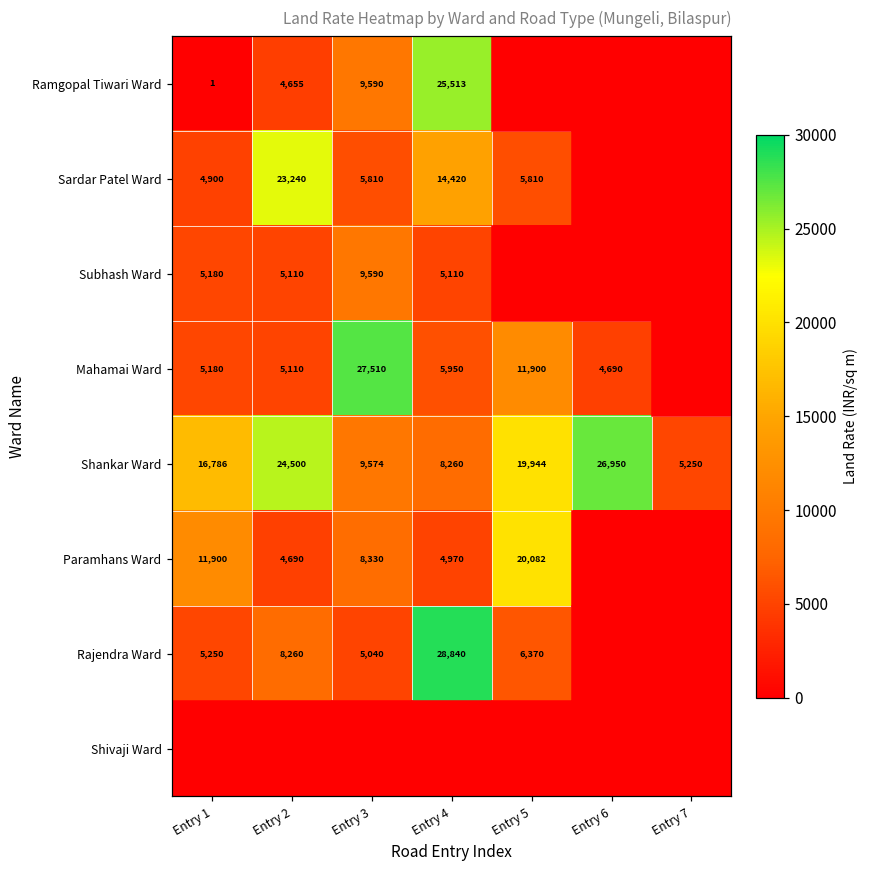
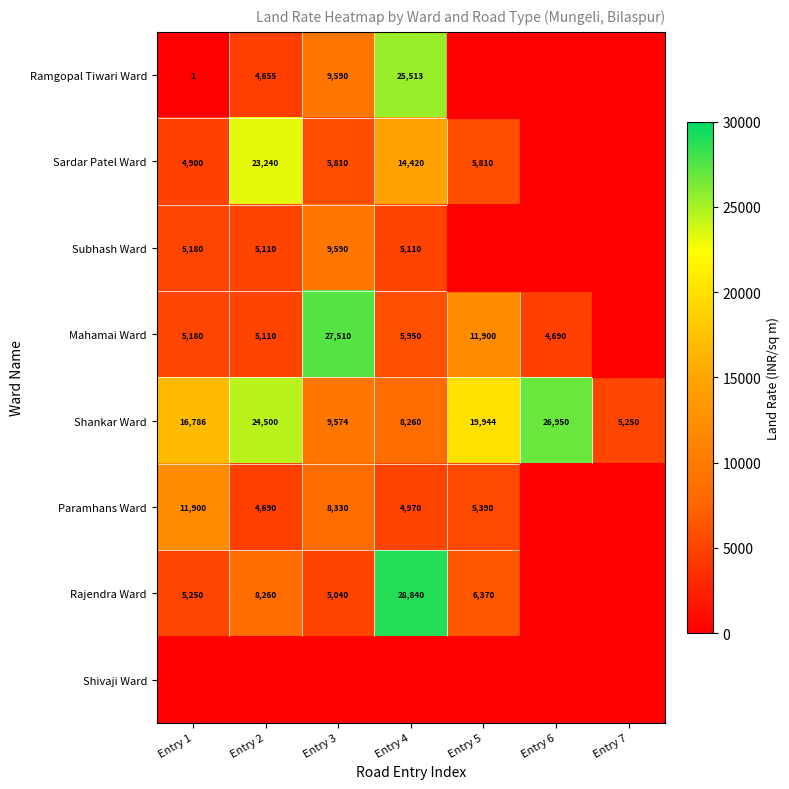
Paramhans Ward, Entry 5: 20,082 -> 5,390
